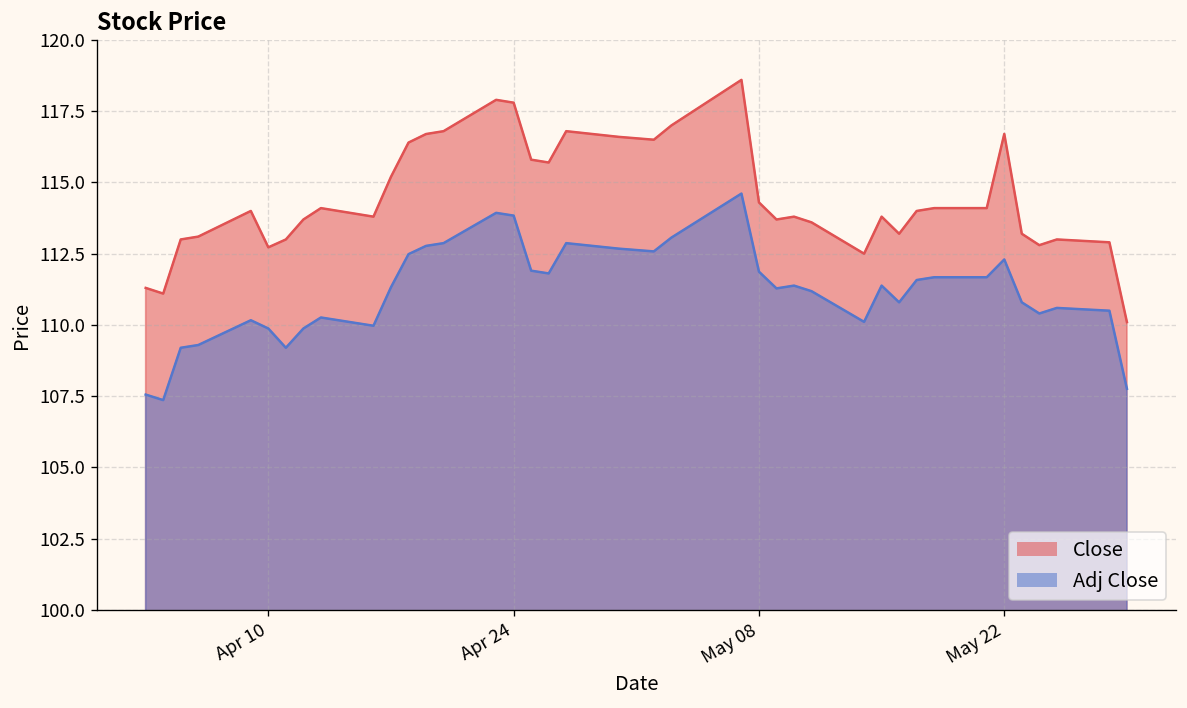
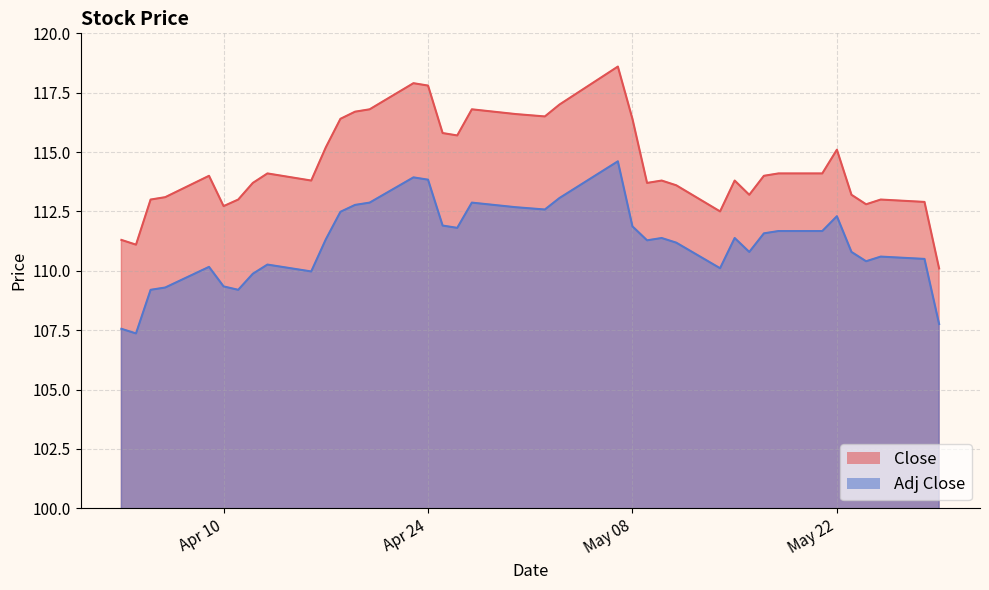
Adj Close, Apr 10: 109.9 -> 109.3
Close, May 08: 114.3 -> 116.4
Close, May 22: 116.7 -> 115.1
